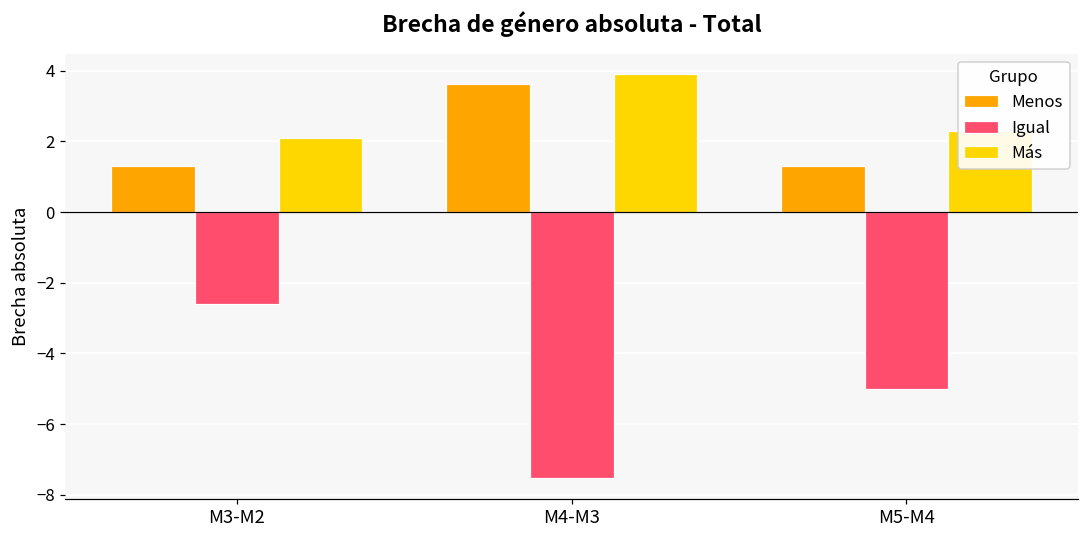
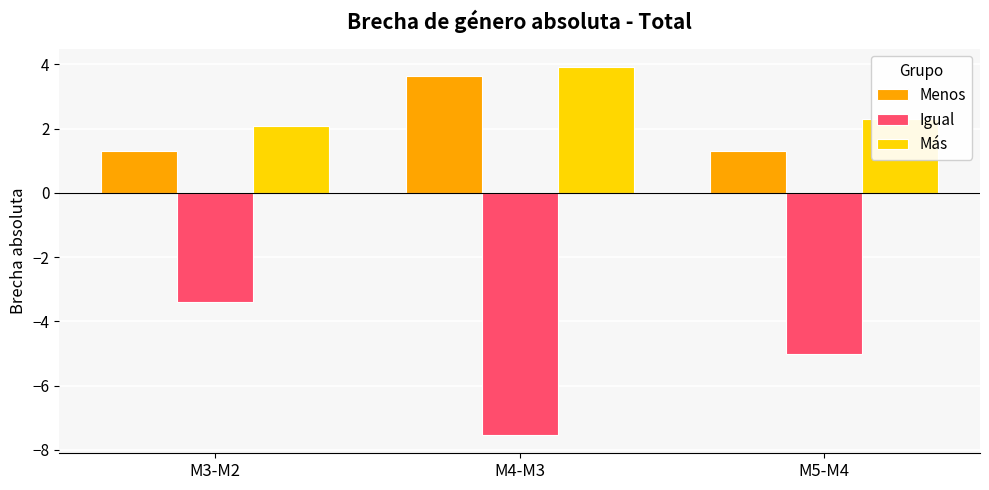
Igual, M3-M2: -2.6 -> -3.4
